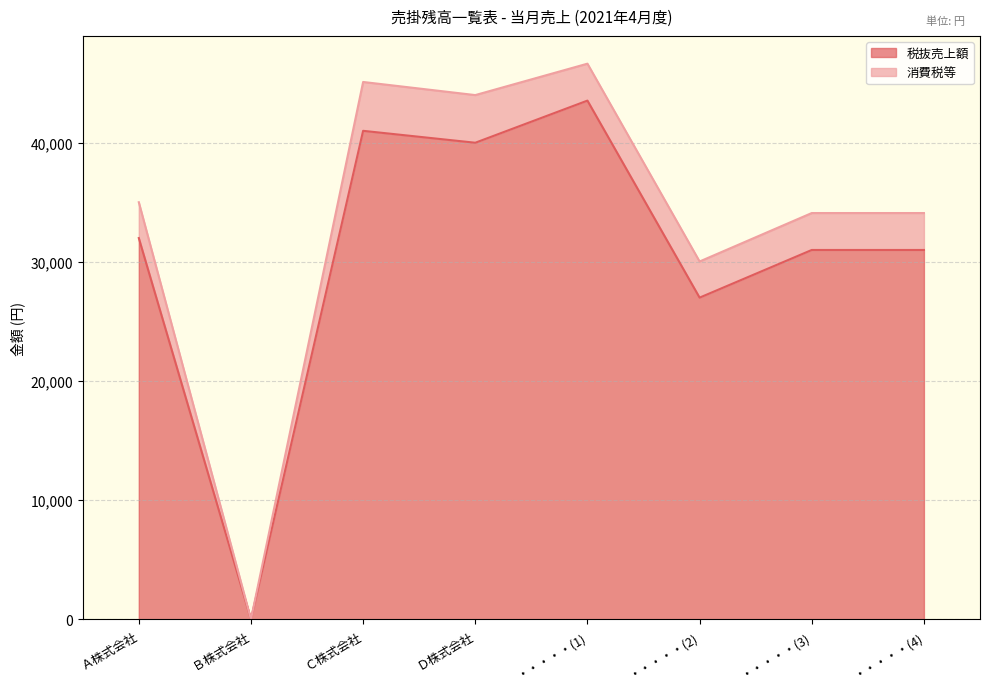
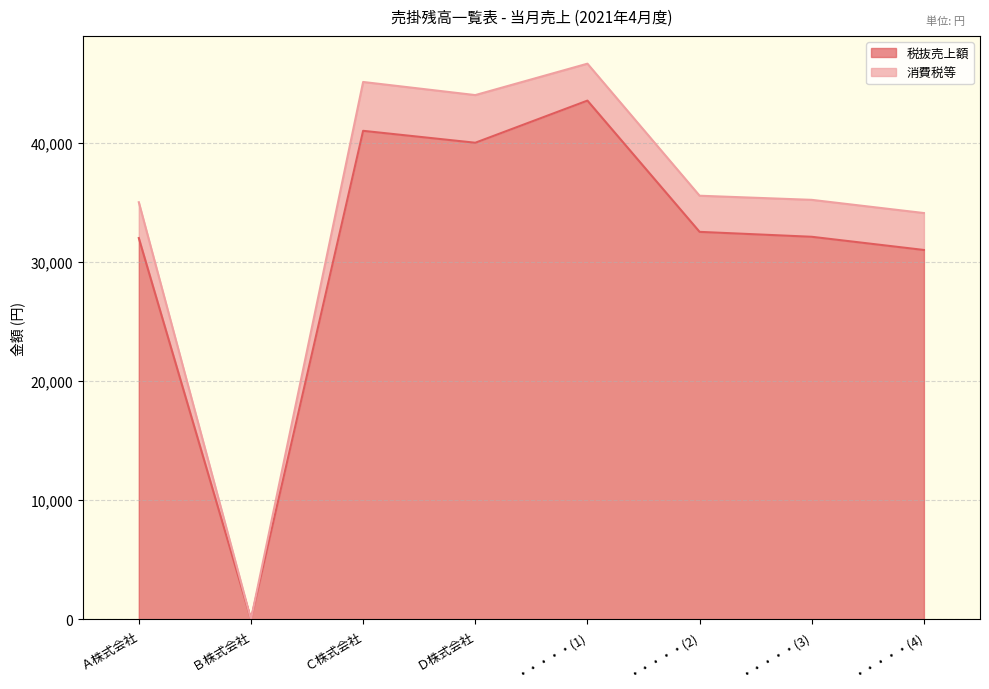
税抜売上額, ・・・・・(2): 27,000 -> 32,500
税抜売上額, ・・・・・(3): 31,000 -> 32,100
